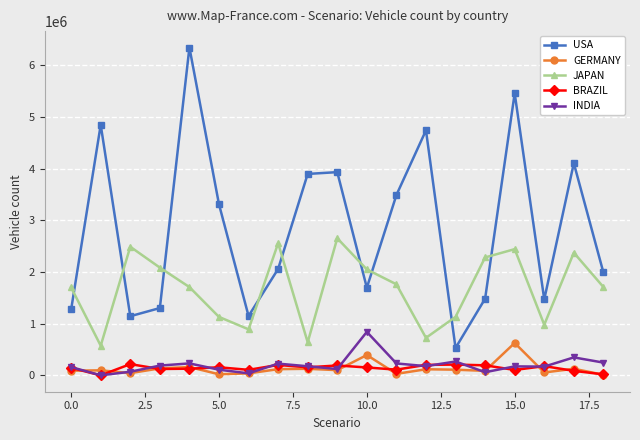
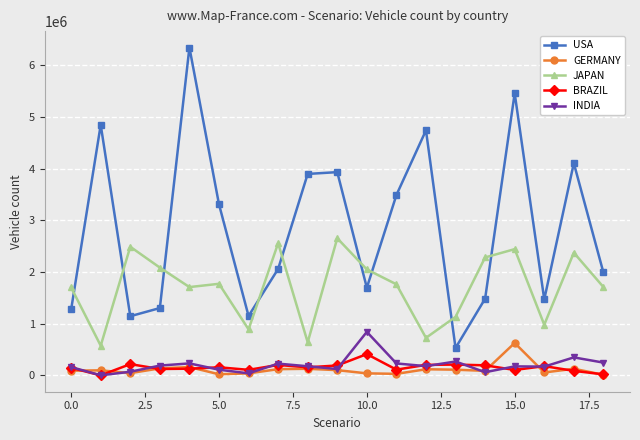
JAPAN, 5.0: 1100000 -> 1800000
GERMANY, 10.0: 400000 -> 0
BRAZIL, 10.0: 200000 -> 400000
